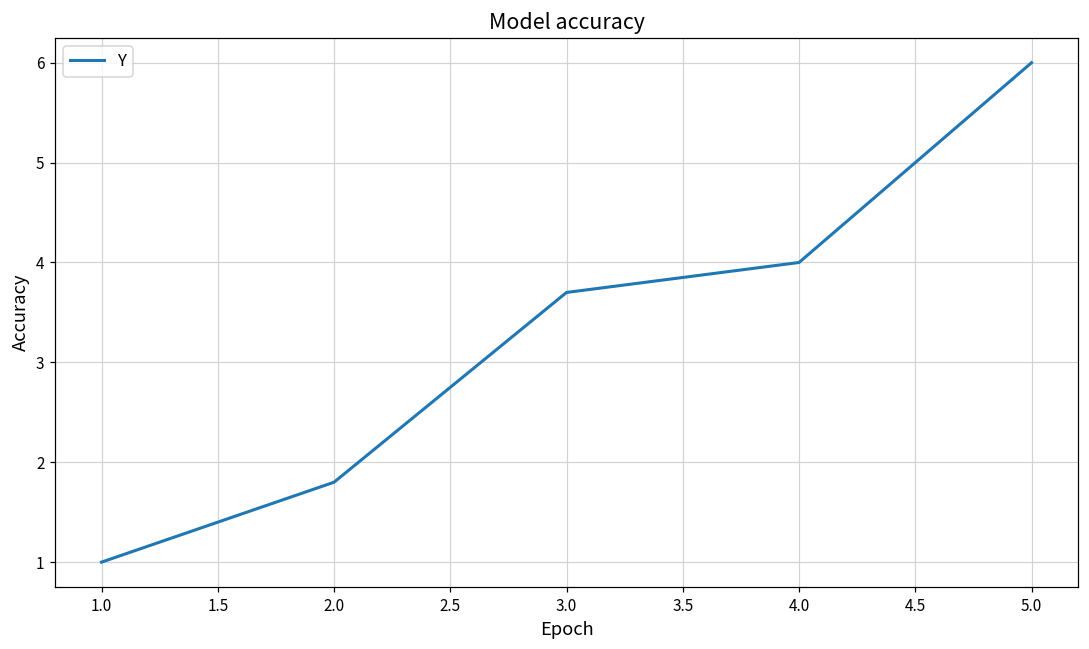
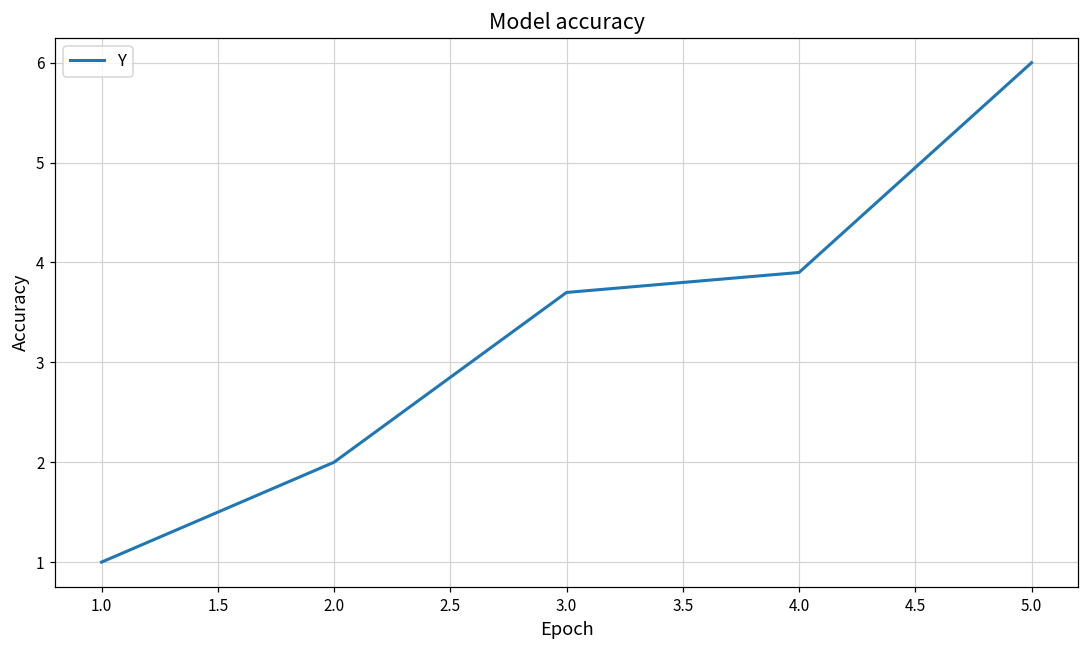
2.0: 1.8 -> 2.0
4.0: 4.0 -> 3.9
